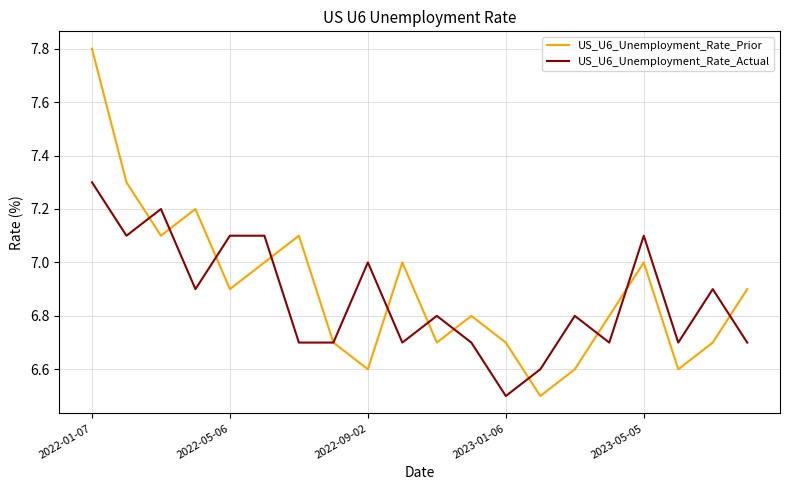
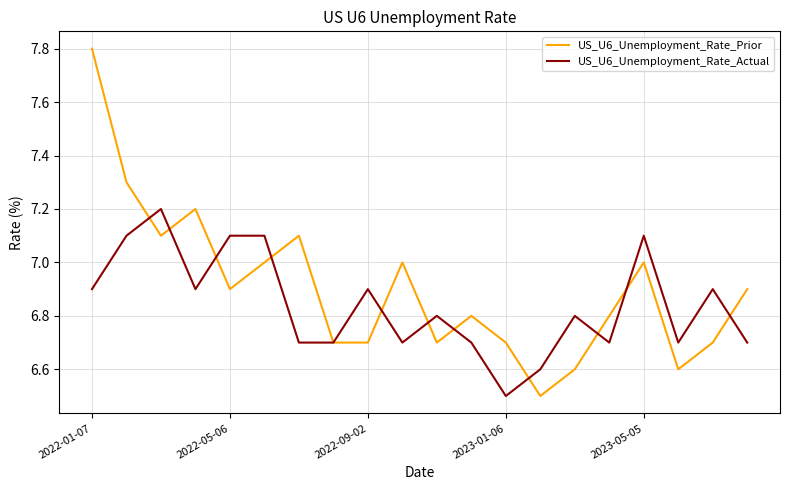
US_U6_Unemployment_Rate_Actual, 2022-01-07: 7.3 -> 6.9
US_U6_Unemployment_Rate_Prior, 2022-09-02: 6.6 -> 6.7
US_U6_Unemployment_Rate_Actual, 2022-09-02: 7.0 -> 6.9
